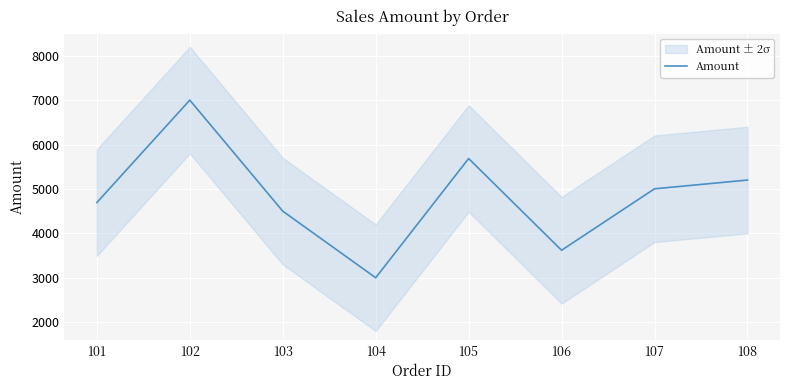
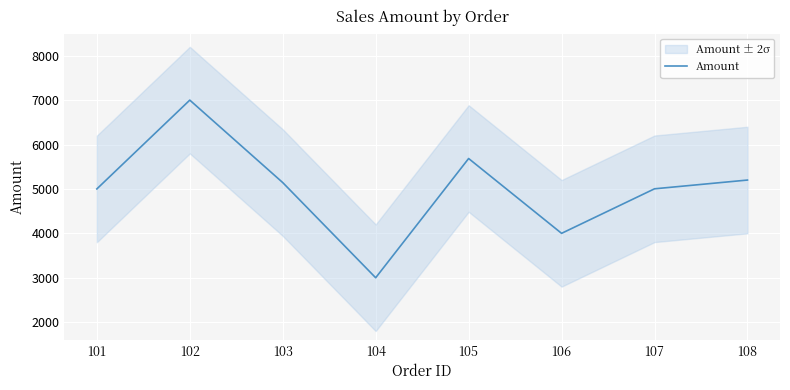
Amount, 101: 4700 -> 5000
Amount, 103: 4500 -> 5100
Amount, 106: 3600 -> 4000
